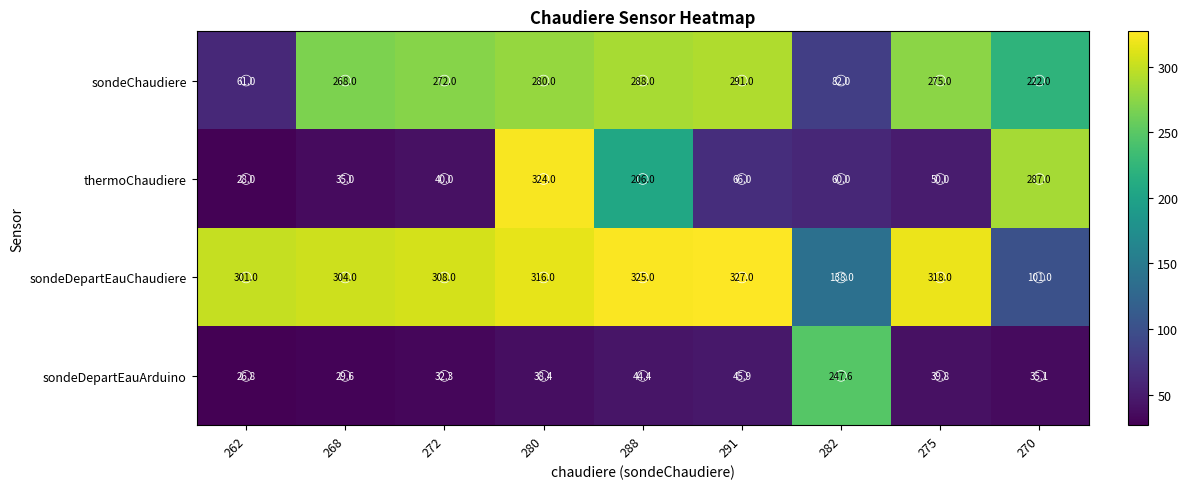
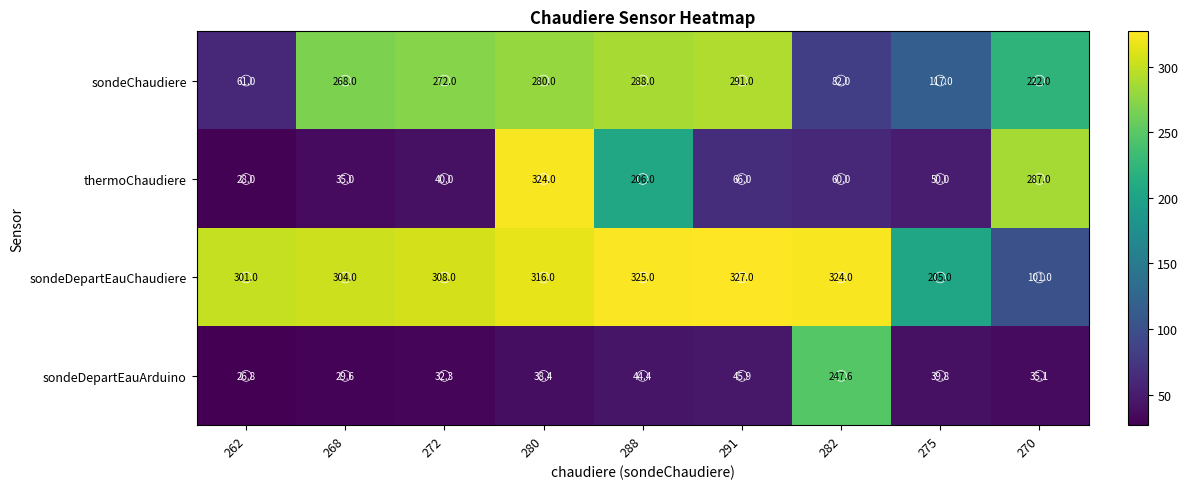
sondeChaudiere, 275: 275.0 -> 117.0
sondeDepartEauChaudiere, 282: 138.0 -> 324.0
sondeDepartEauChaudiere, 275: 318.0 -> 205.0
